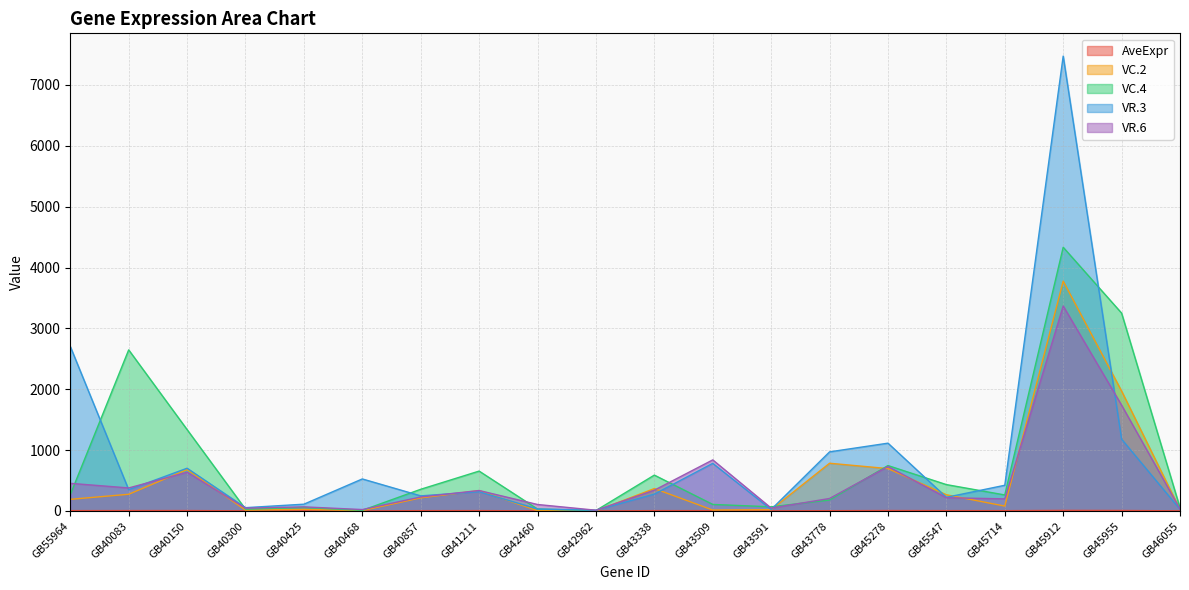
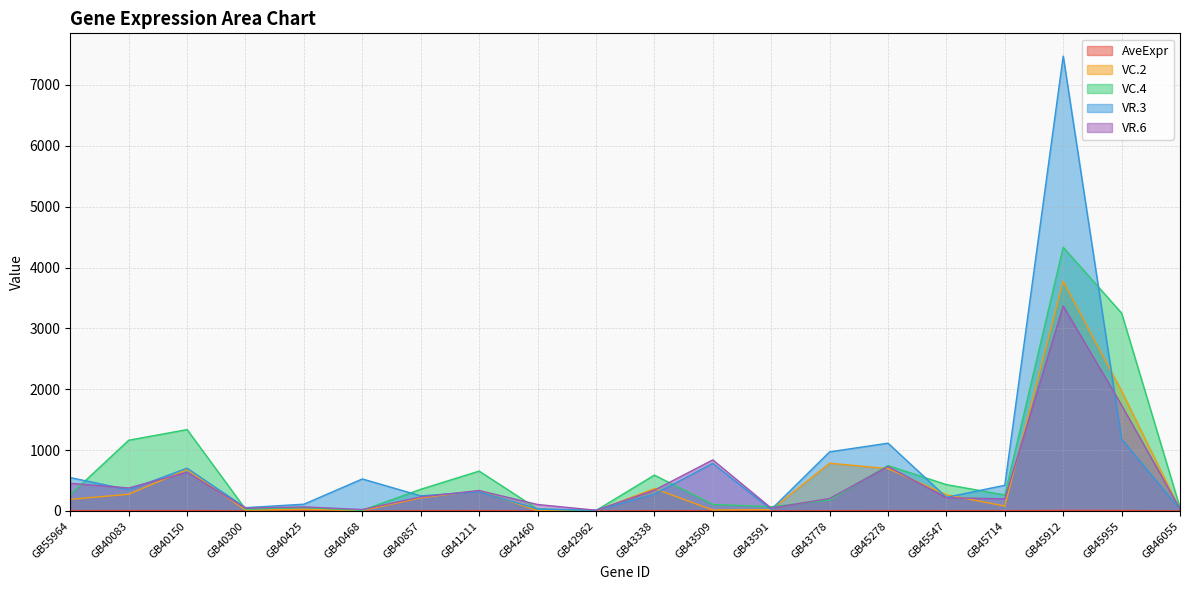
VR.3, GB55964: 2700 -> 500
VC.4, GB40083: 2600 -> 1200
